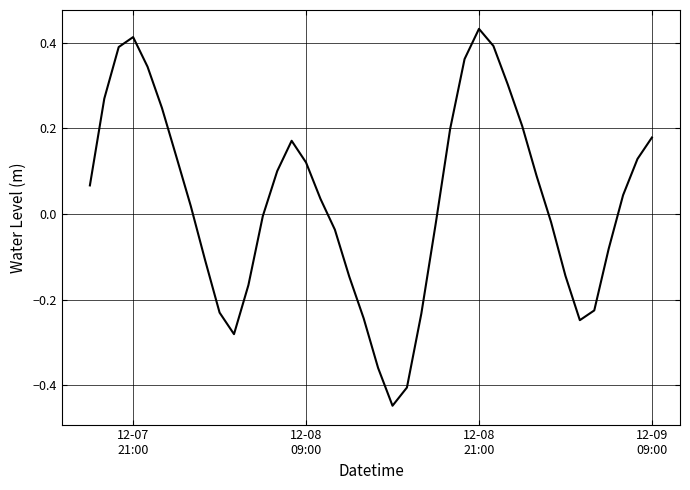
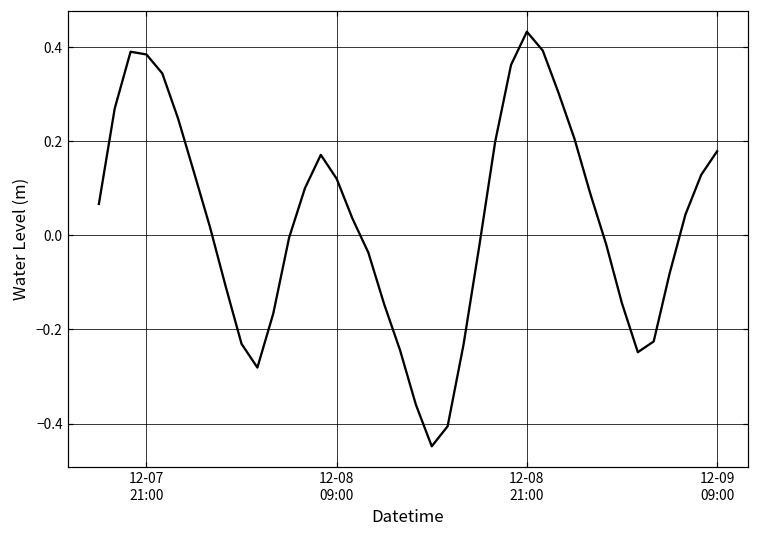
12-07 21:00: 0.41 -> 0.38
